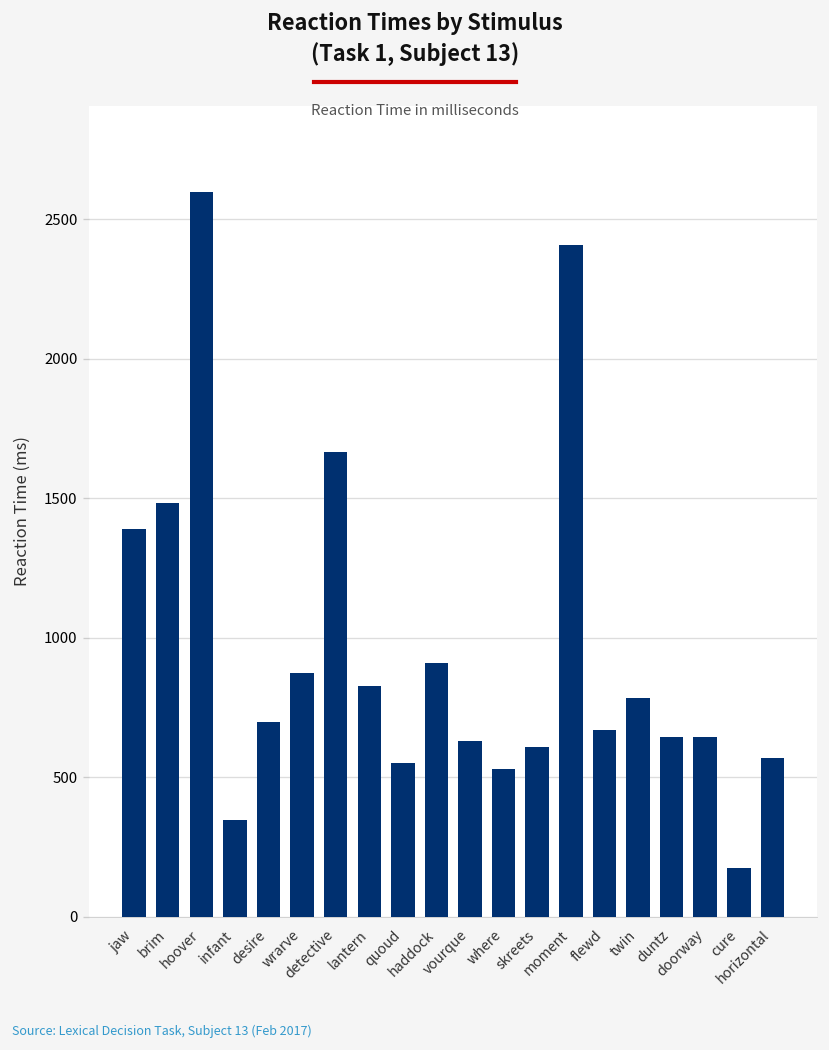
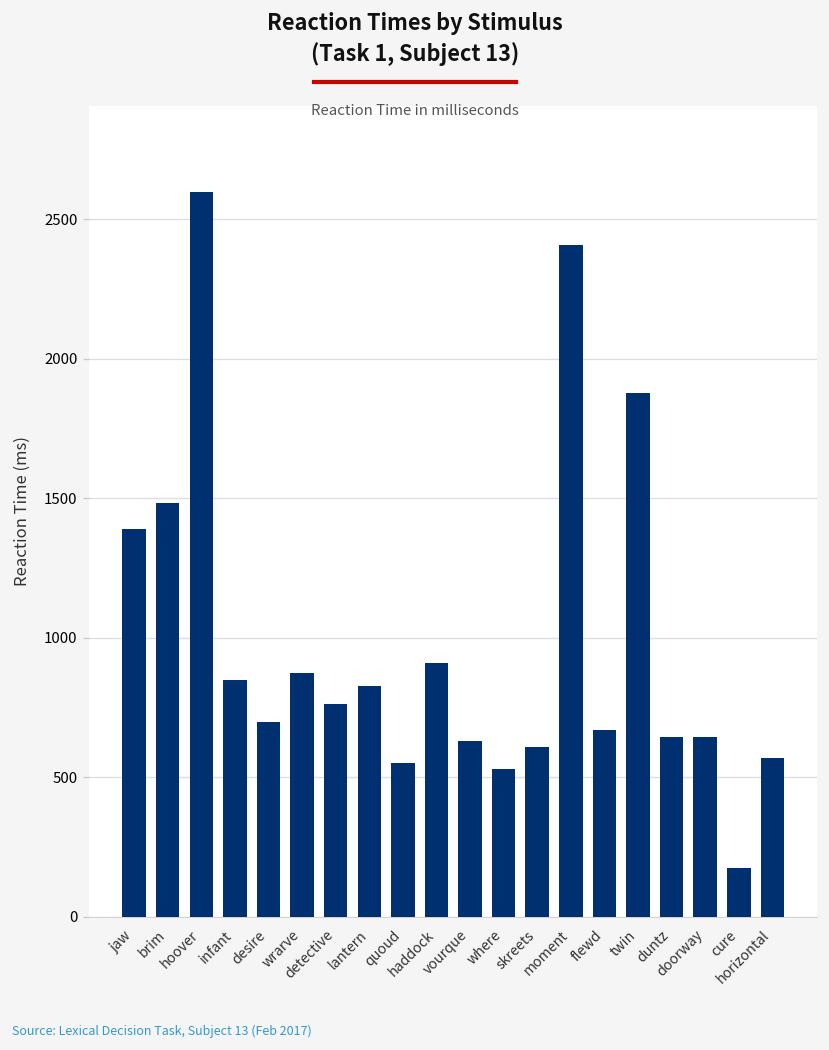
infant: 350 -> 850
detective: 1670 -> 760
twin: 780 -> 1880
